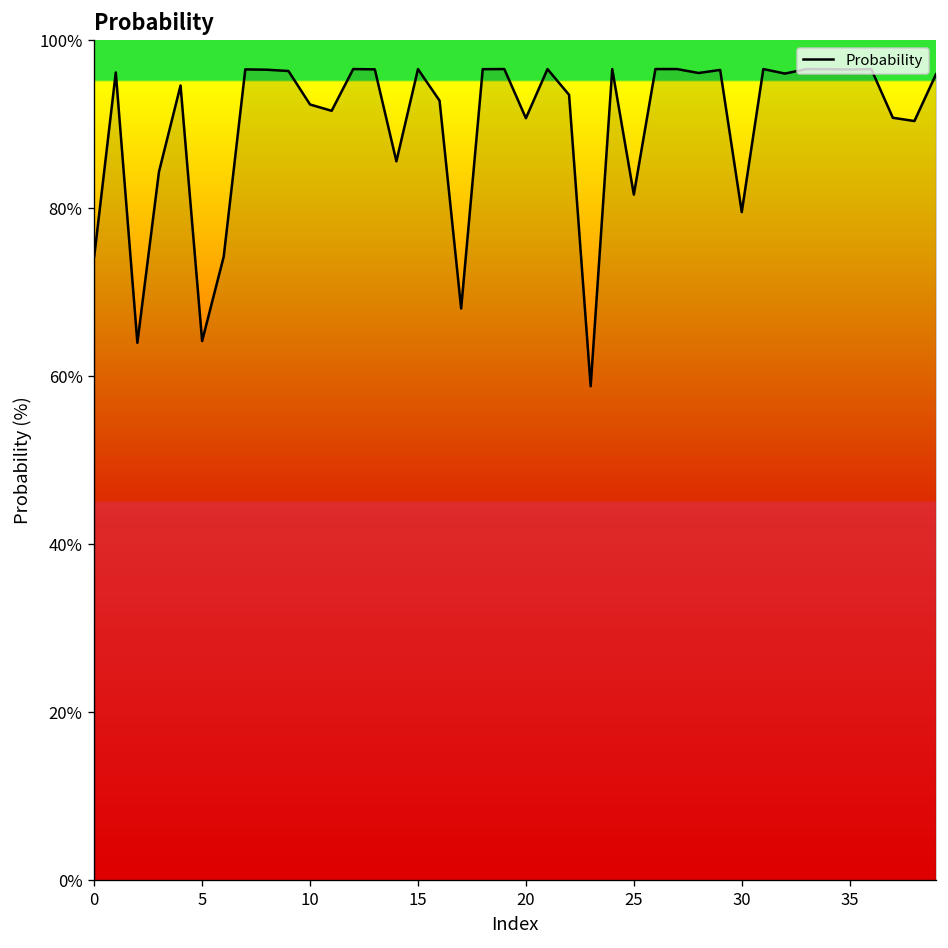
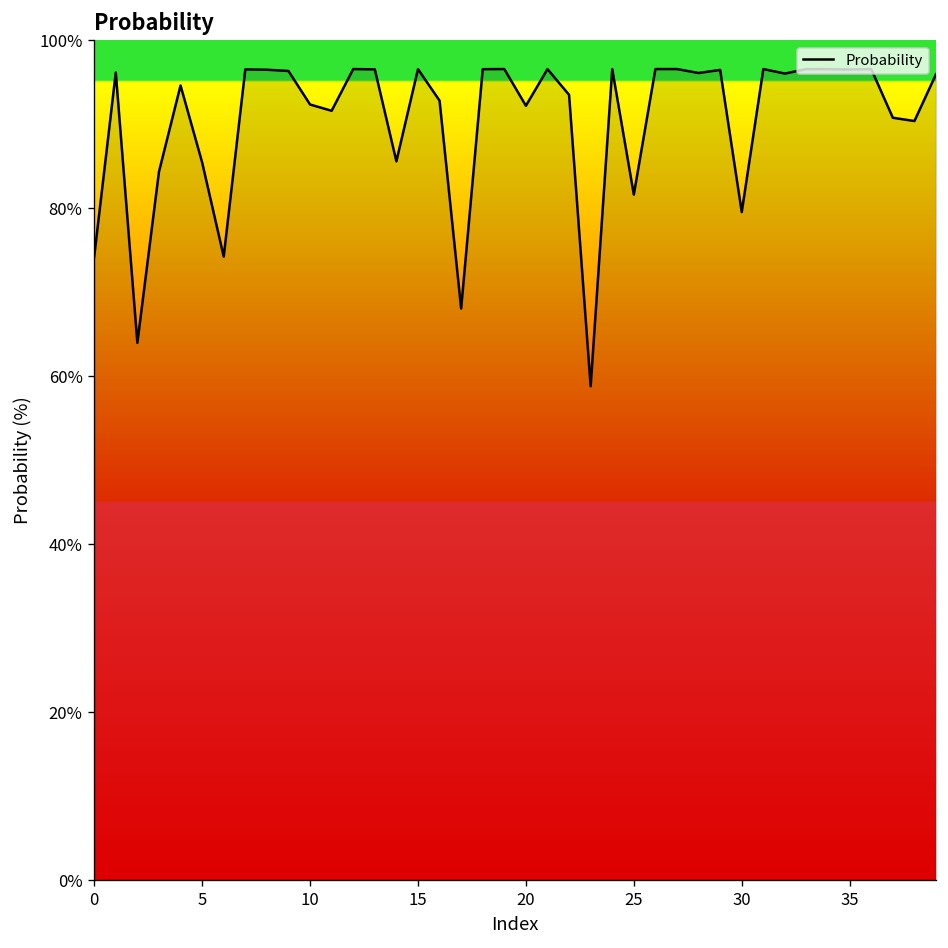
5: 64% -> 85%
20: 91% -> 92%
